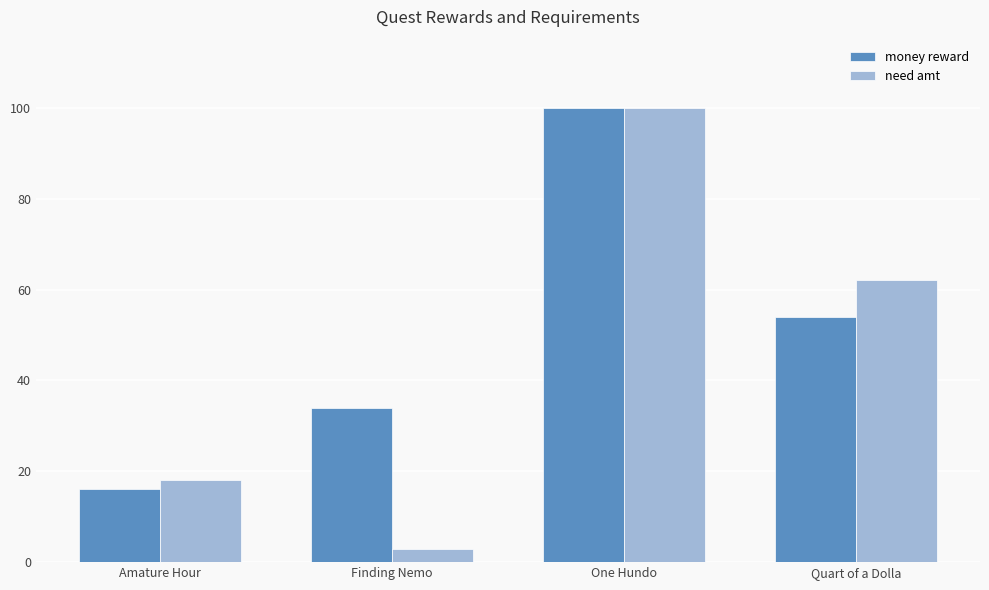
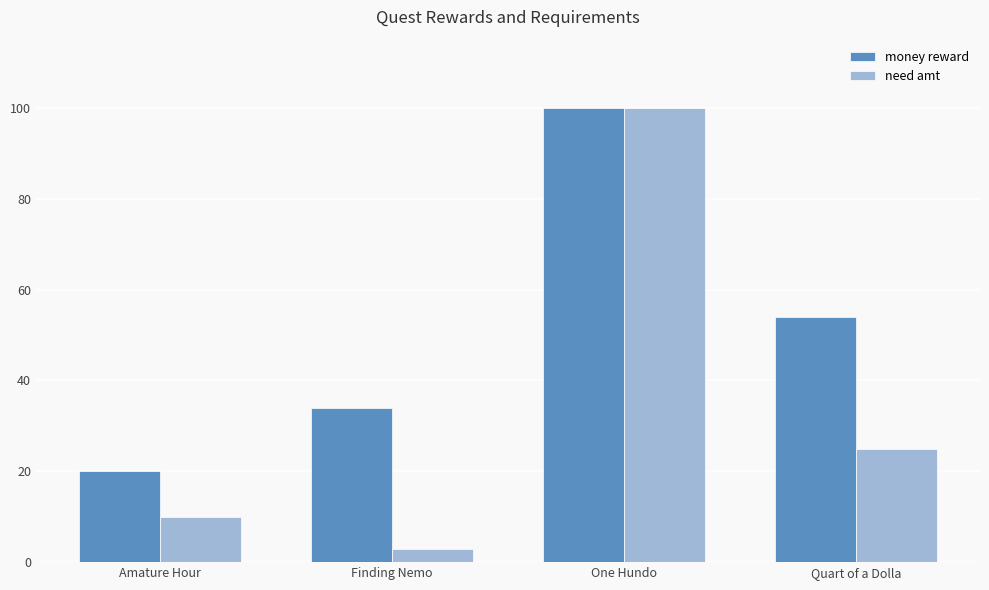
money reward, Amature Hour: 16 -> 20
need amt, Amature Hour: 18 -> 10
need amt, Quart of a Dolla: 62 -> 25
